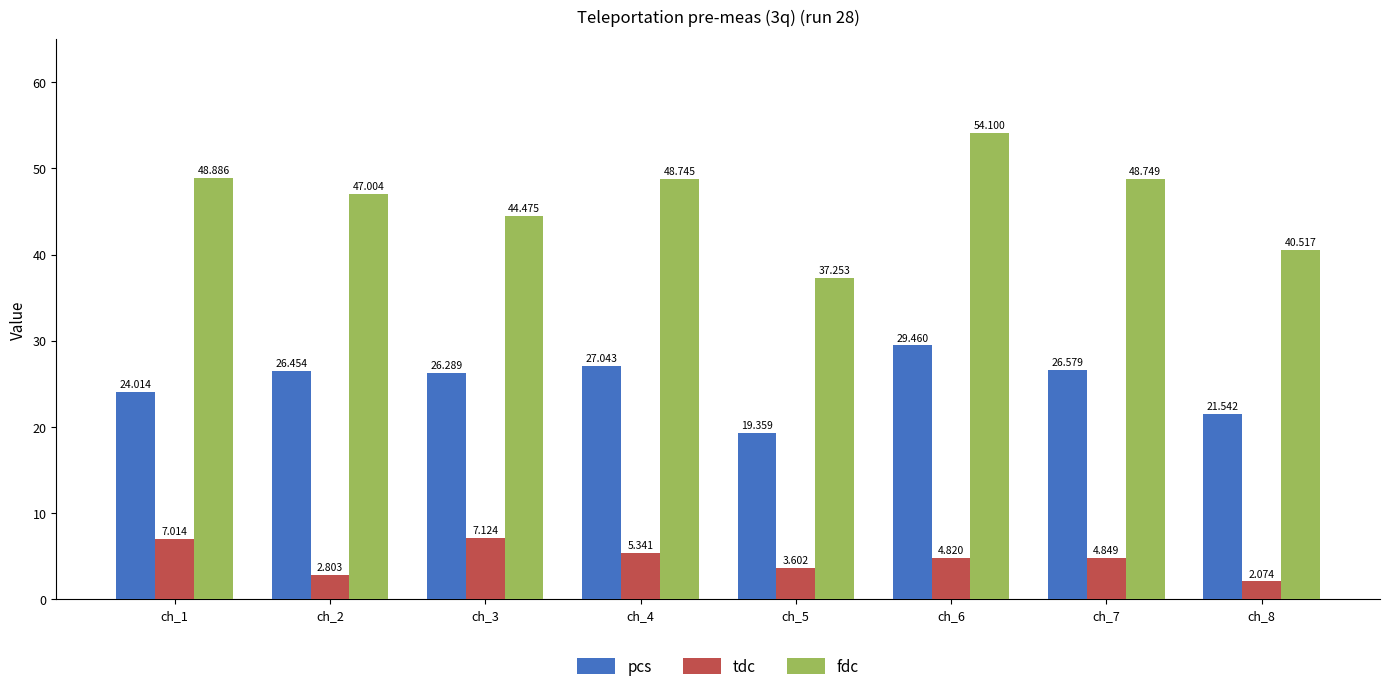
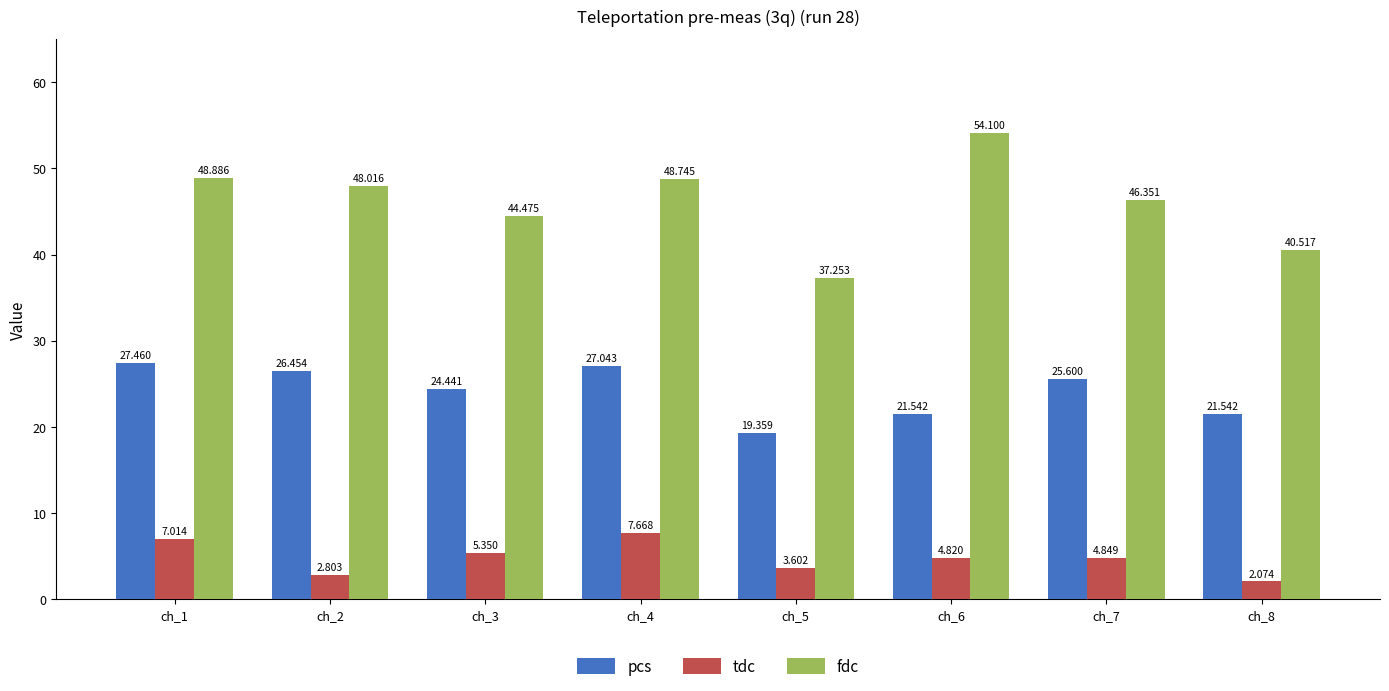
pcs, ch_1: 24.014 -> 27.460
fdc, ch_2: 47.004 -> 48.016
pcs, ch_3: 26.289 -> 24.441
tdc, ch_3: 7.124 -> 5.350
tdc, ch_4: 5.341 -> 7.668
pcs, ch_6: 29.460 -> 21.542
pcs, ch_7: 26.579 -> 25.600
fdc, ch_7: 48.749 -> 46.351
